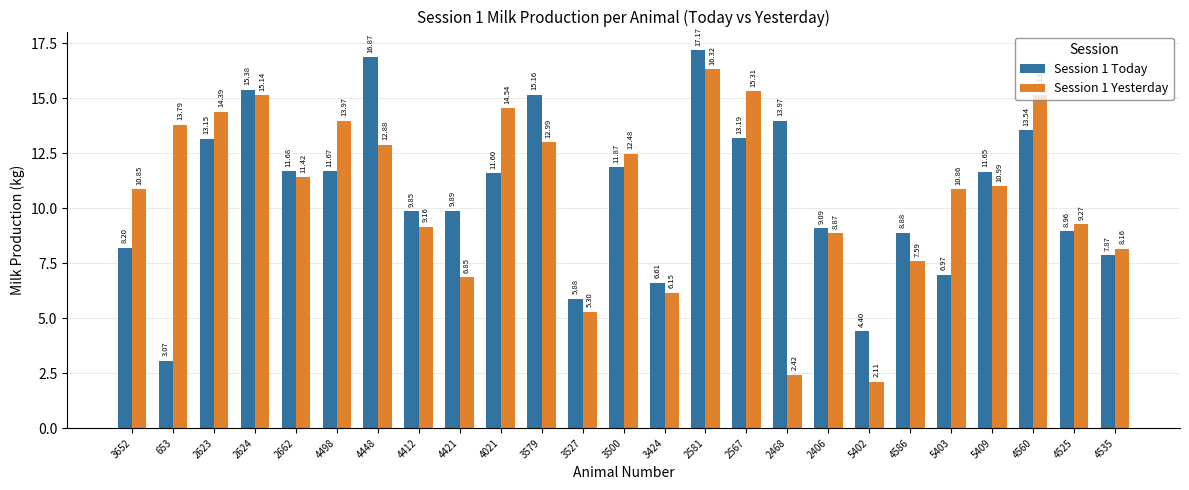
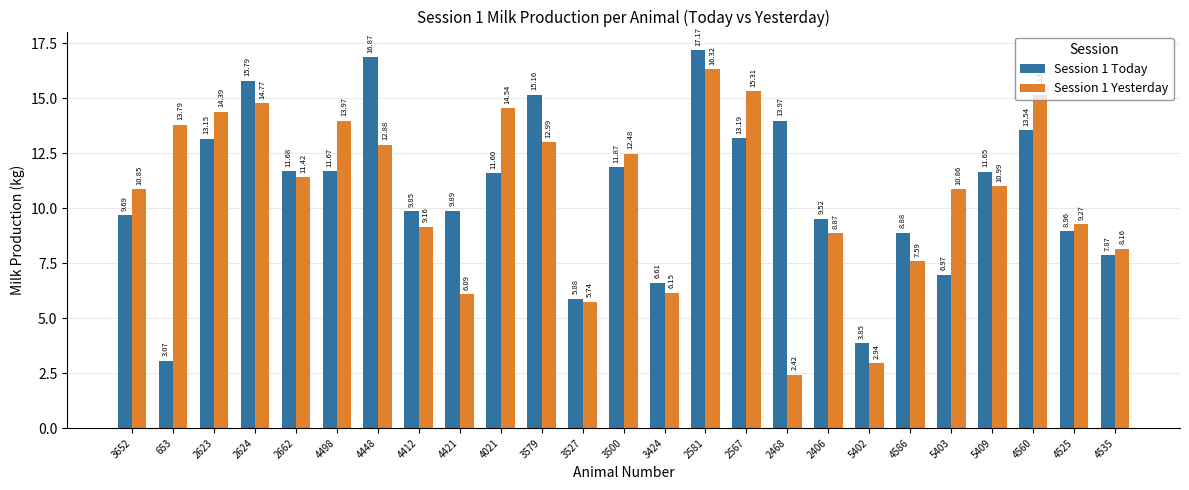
Session 1 Today, 3652: 8.20 -> 9.69
Session 1 Today, 2624: 15.38 -> 15.79
Session 1 Yesterday, 2624: 15.14 -> 14.77
Session 1 Yesterday, 4421: 6.85 -> 6.09
Session 1 Yesterday, 3527: 5.30 -> 5.74
Session 1 Today, 2406: 9.09 -> 9.52
Session 1 Today, 5402: 4.40 -> 3.85
Session 1 Yesterday, 5402: 2.11 -> 2.94
